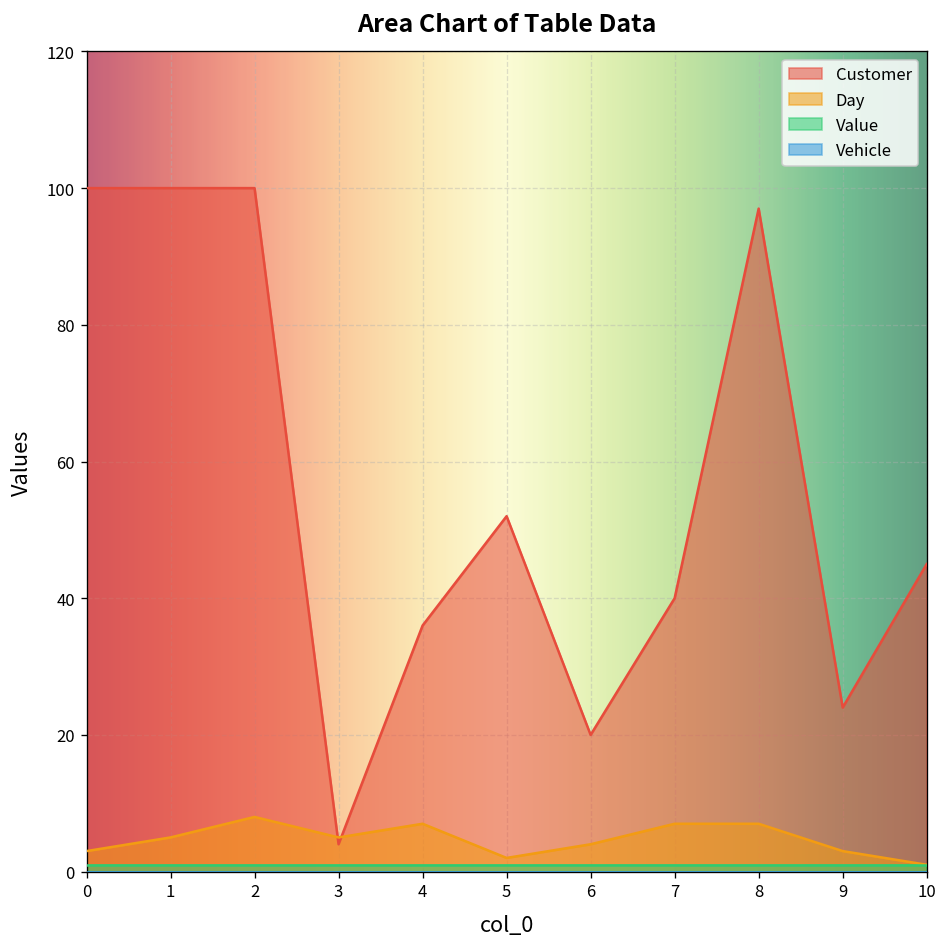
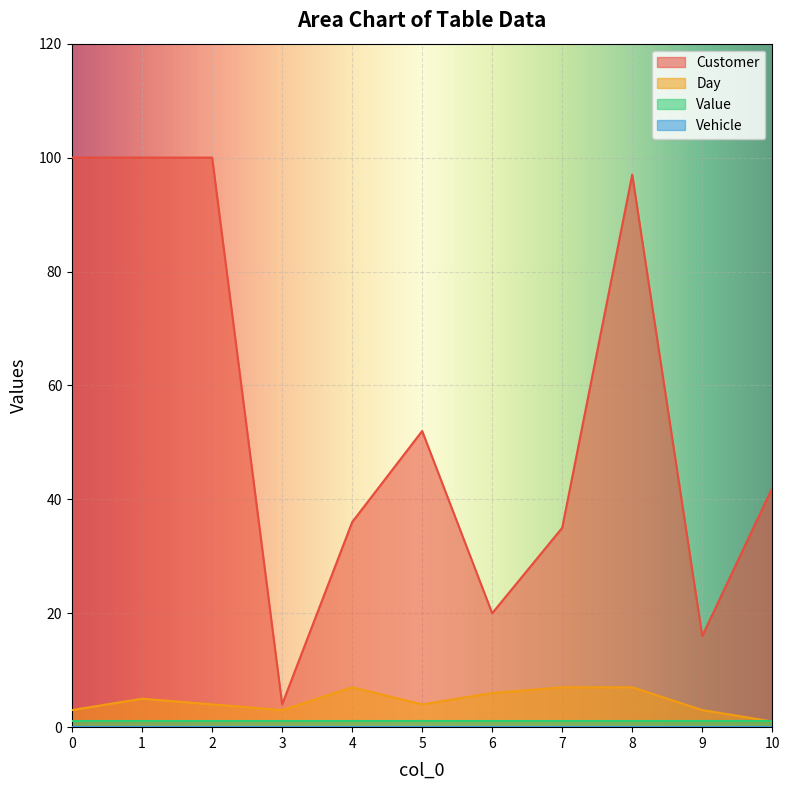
Day, 2: 8 -> 4
Day, 3: 5 -> 3
Day, 5: 2 -> 4
Day, 6: 4 -> 6
Customer, 7: 40 -> 35
Customer, 9: 24 -> 16
Customer, 10: 45 -> 42
